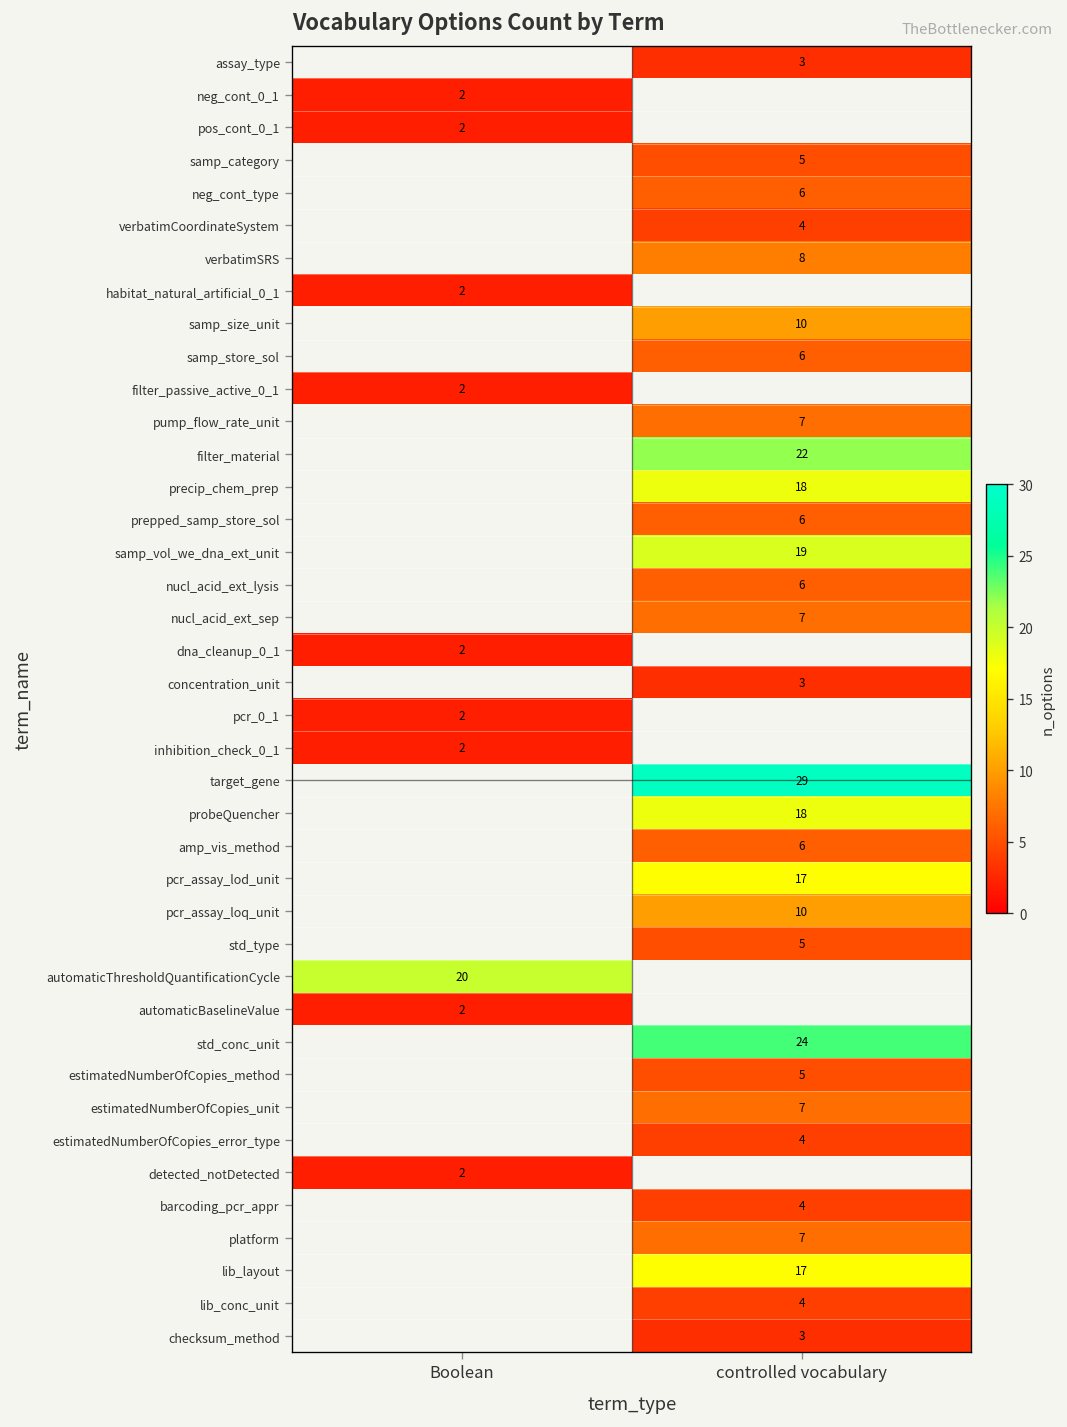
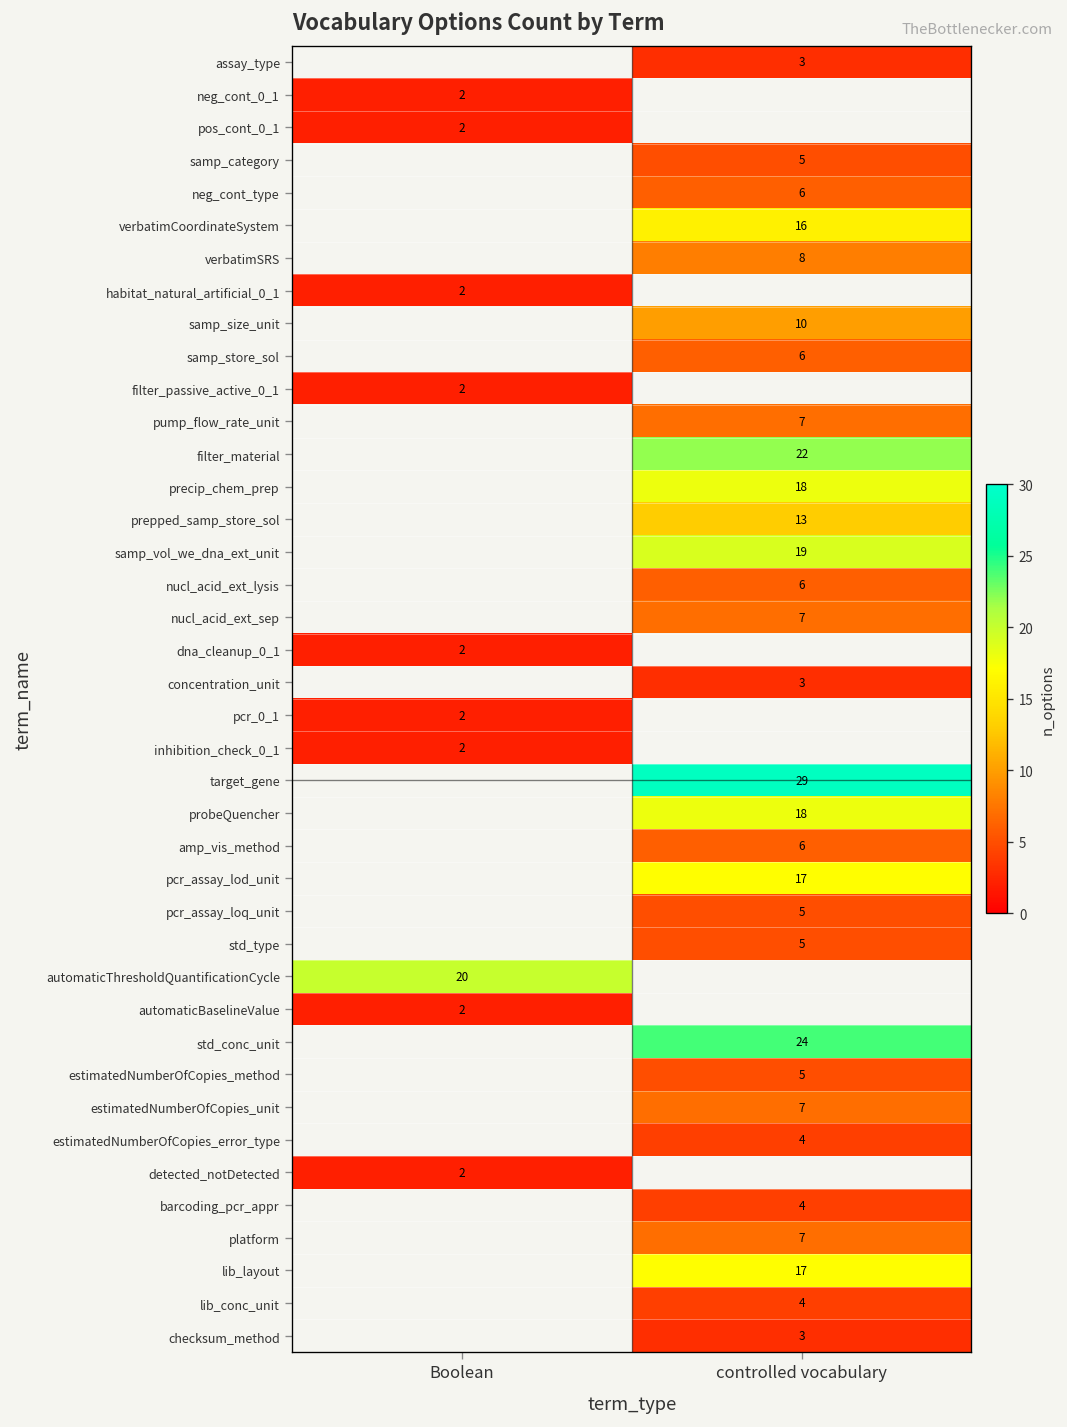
verbatimCoordinateSystem, controlled vocabulary: 4 -> 16
prepped_samp_store_sol, controlled vocabulary: 6 -> 13
pcr_assay_loq_unit, controlled vocabulary: 10 -> 5
